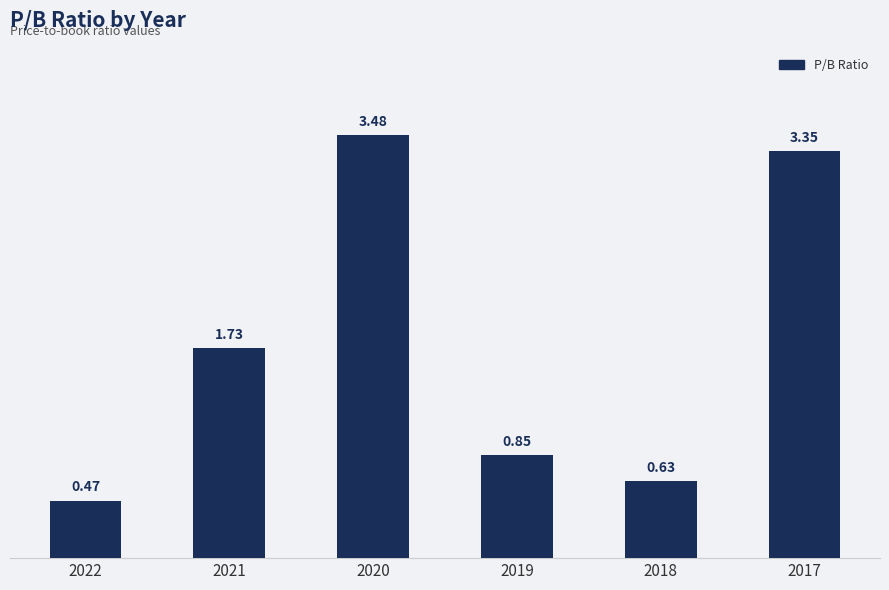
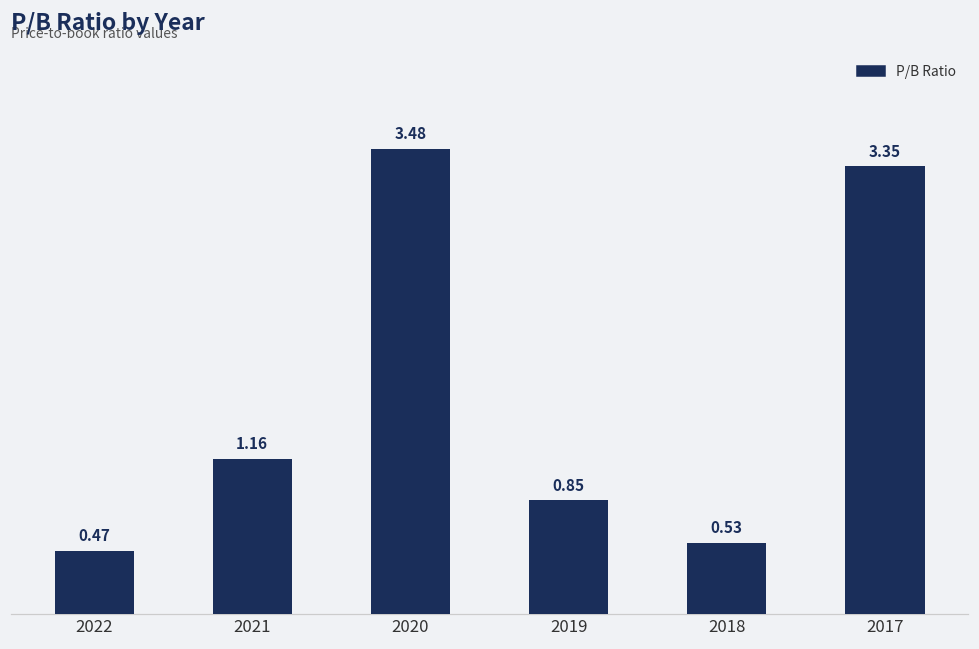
2021: 1.73 -> 1.16
2018: 0.63 -> 0.53
